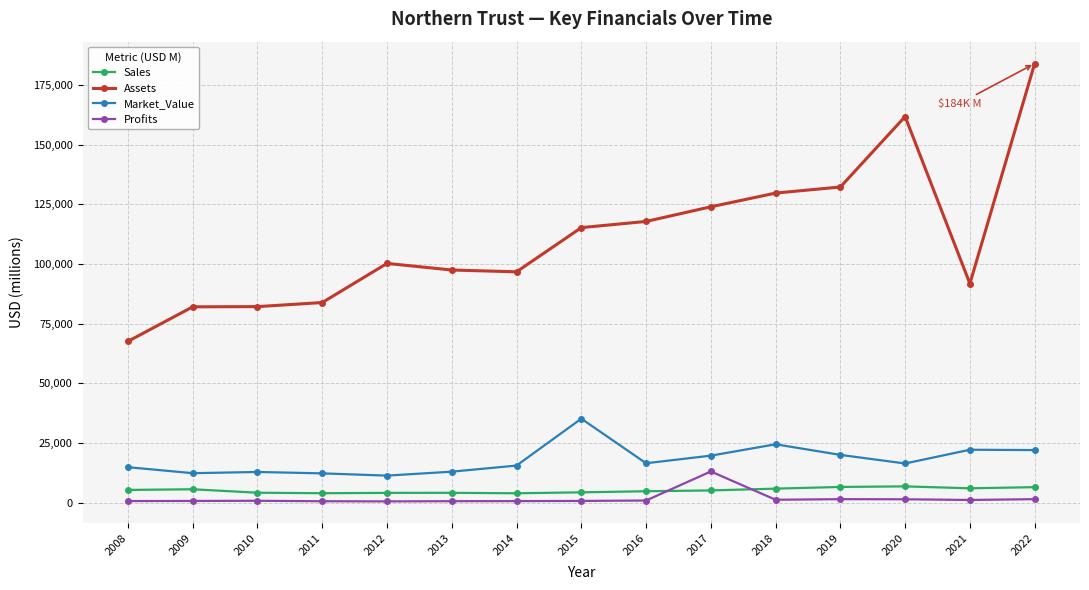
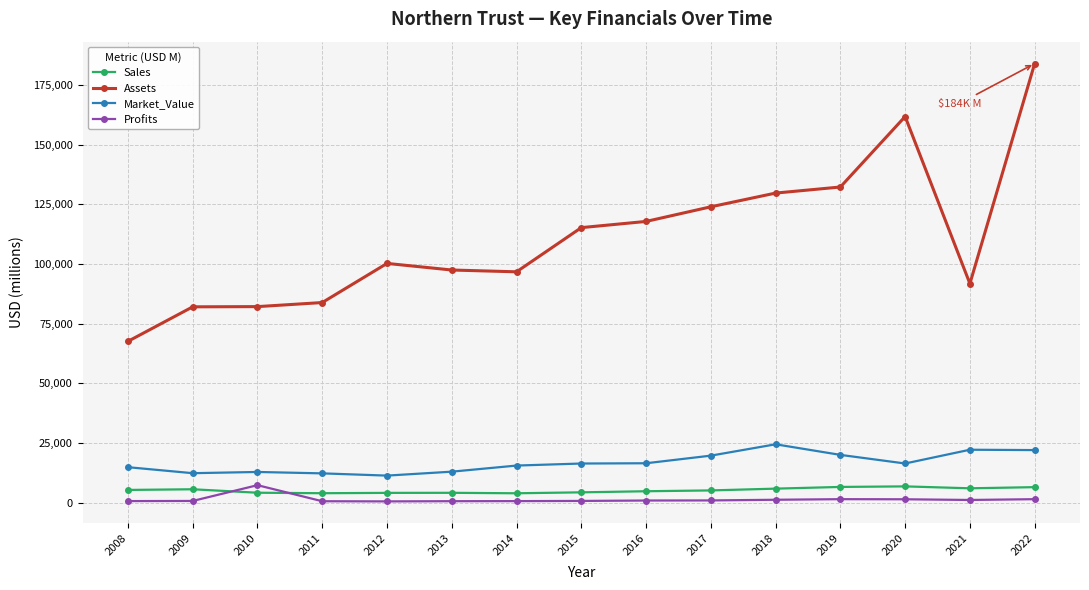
Profits, 2010: 1,000 -> 7,000
Market_Value, 2015: 35,000 -> 16,000
Profits, 2017: 13,000 -> 1,000
